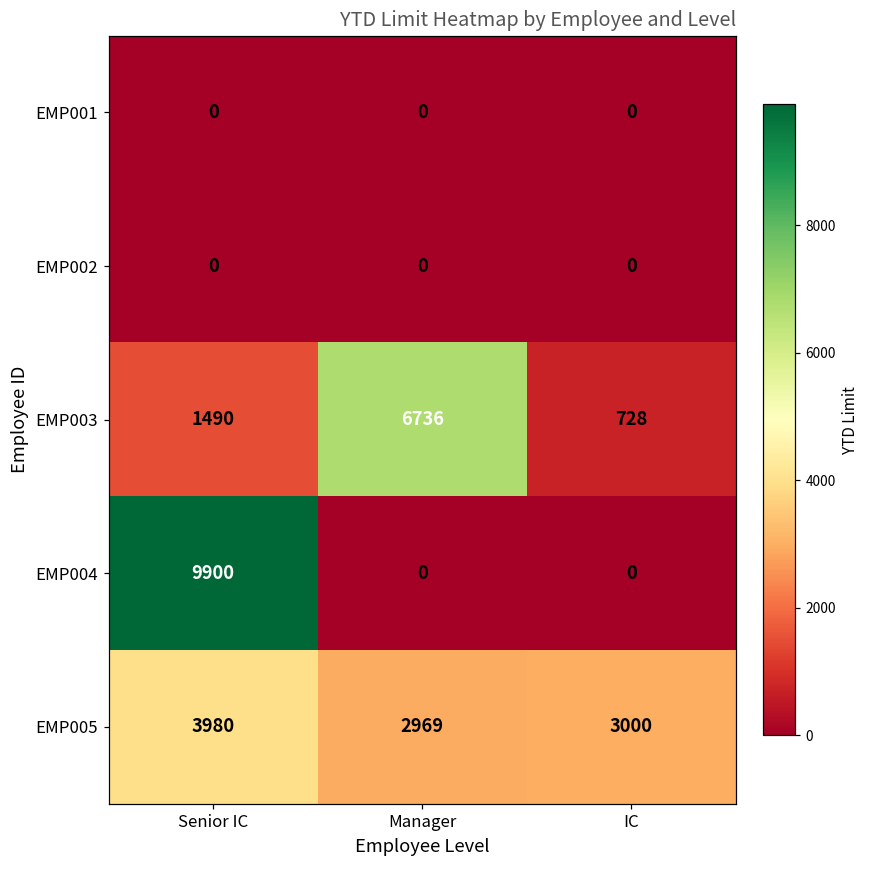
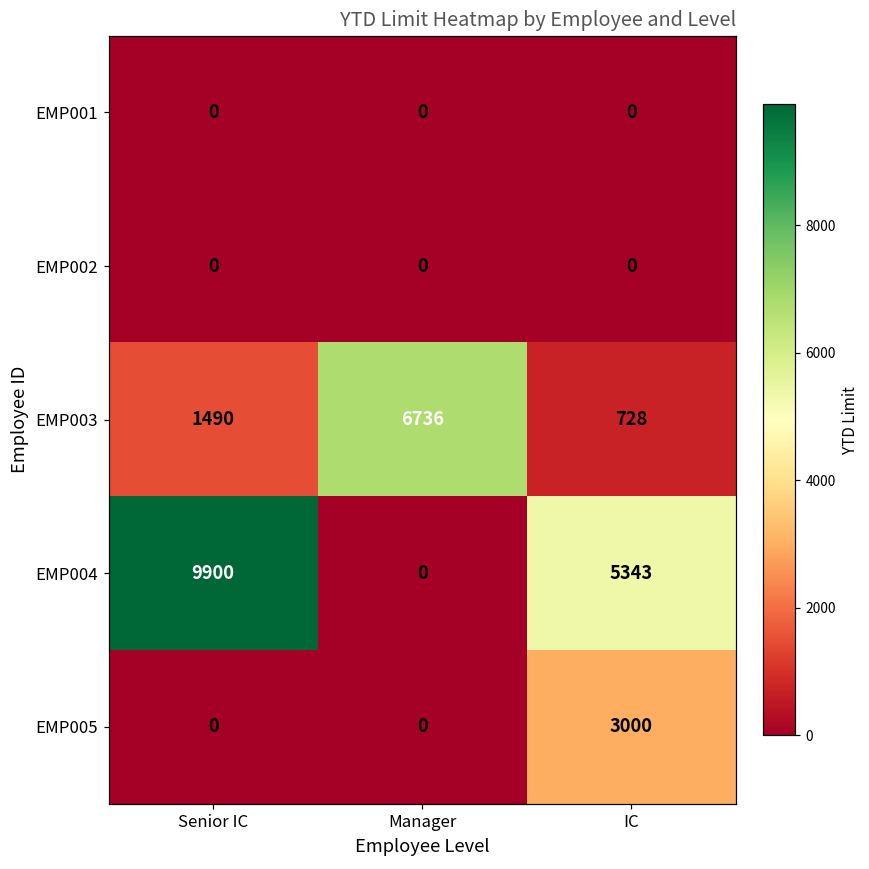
EMP004, IC: 0 -> 5343
EMP005, Senior IC: 3980 -> 0
EMP005, Manager: 2969 -> 0
